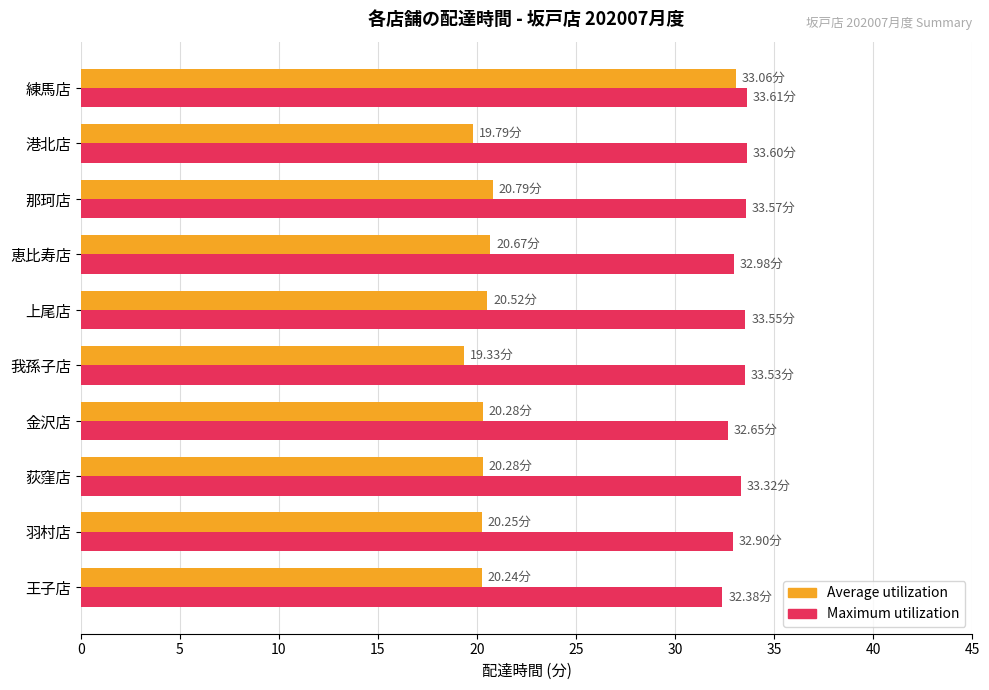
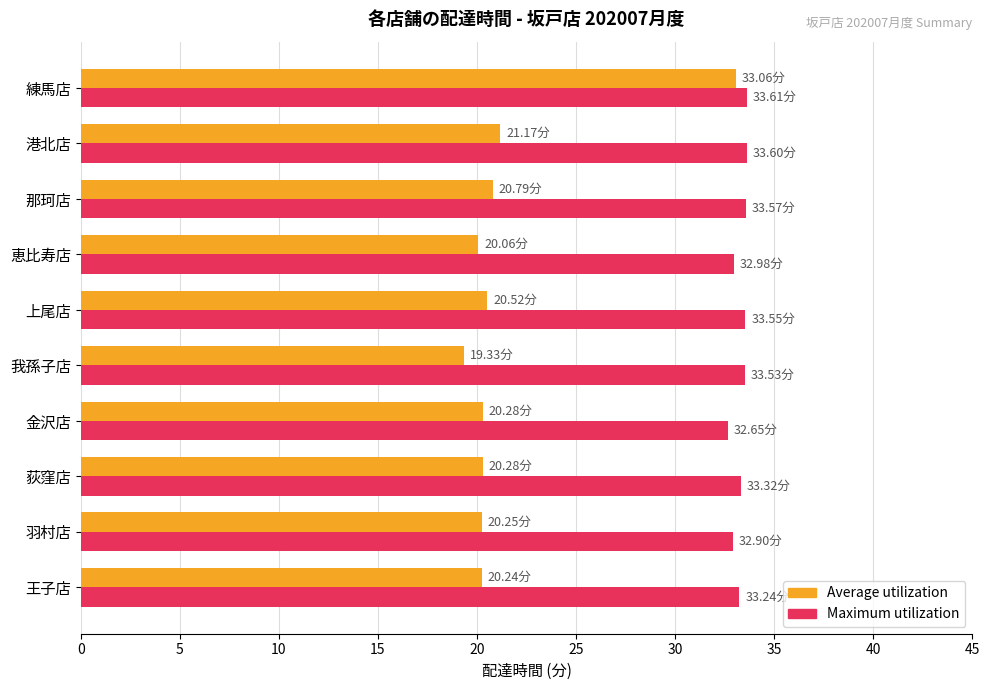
Average utilization, 港北店: 19.79分 -> 21.17分
Average utilization, 恵比寿店: 20.67分 -> 20.06分
Maximum utilization, 王子店: 32.4 -> 33.2
